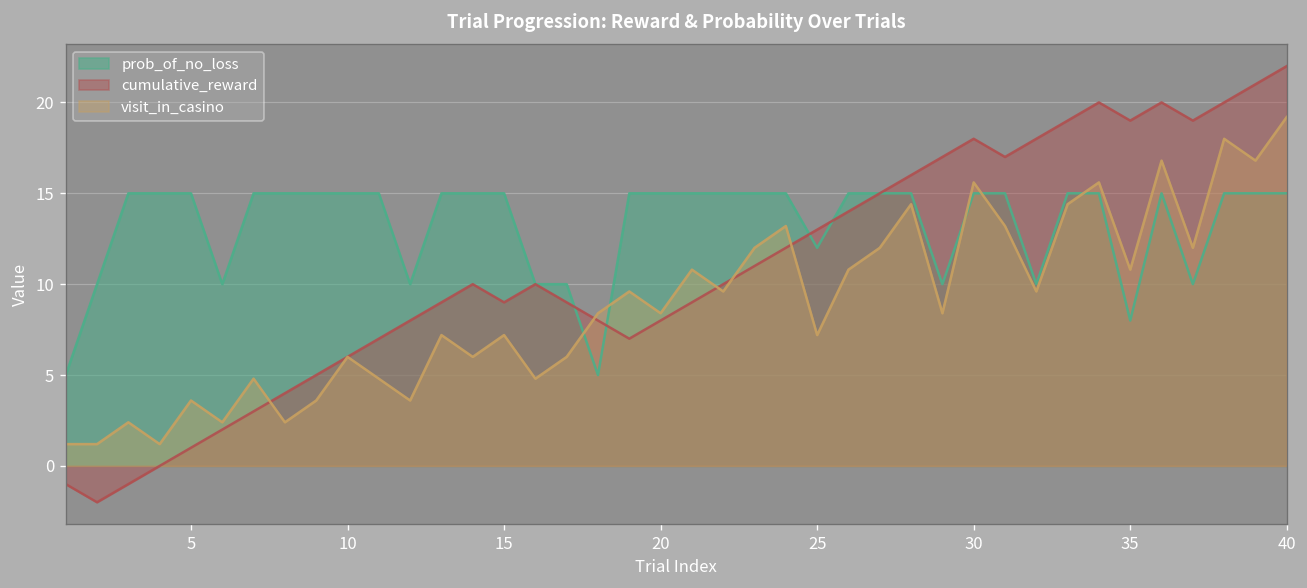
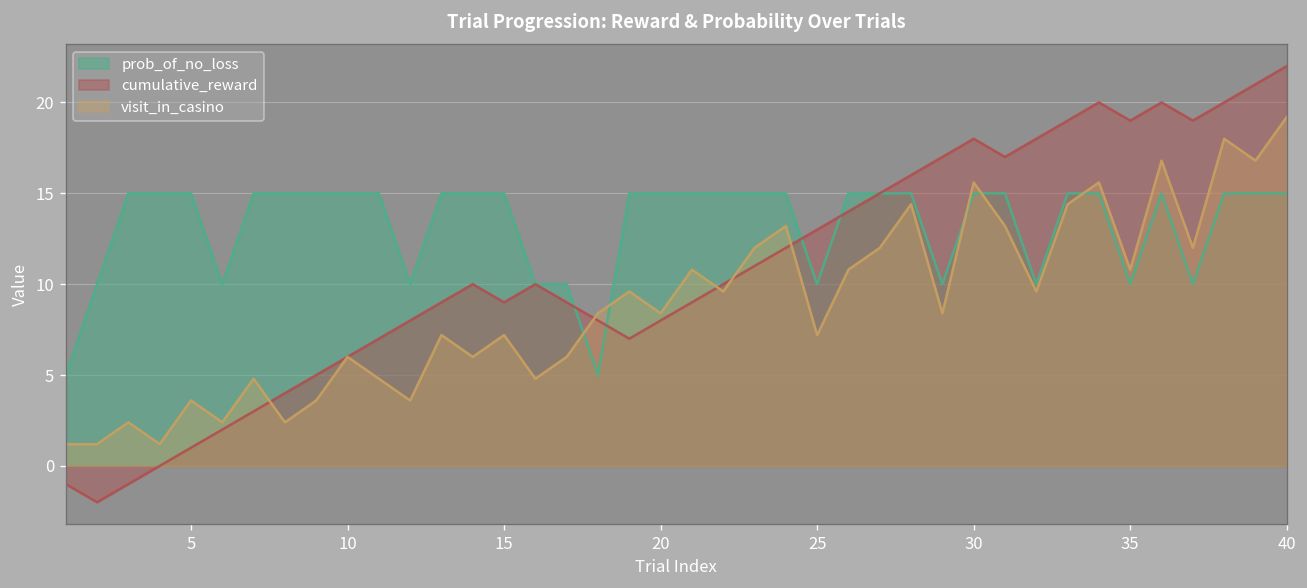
prob_of_no_loss, 25: 12.0 -> 10.0
prob_of_no_loss, 35: 8.0 -> 10.0
